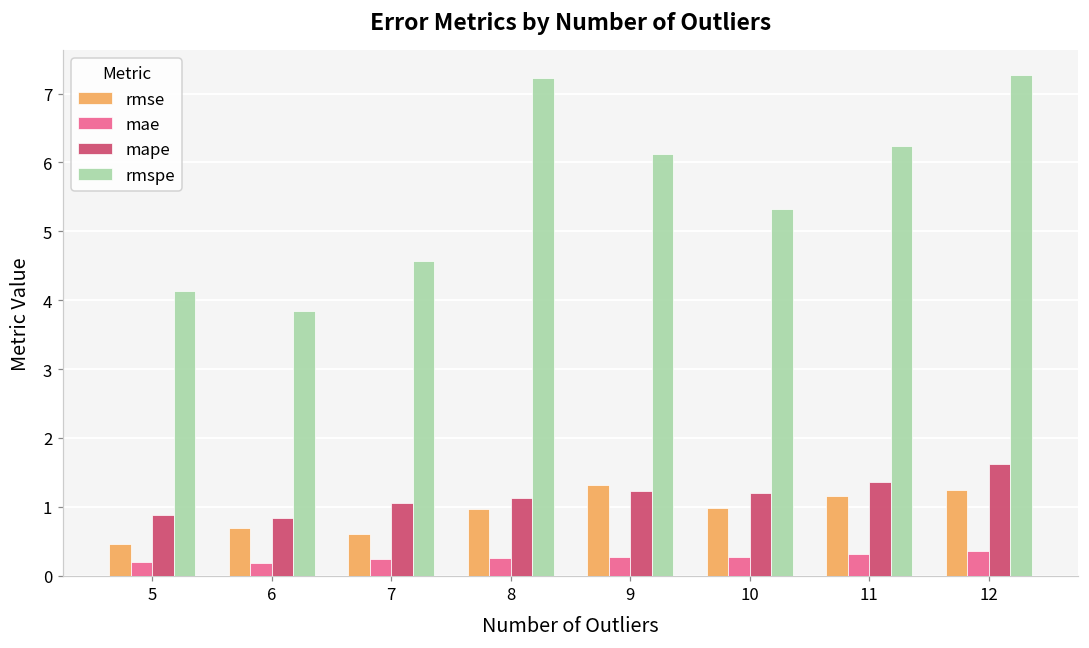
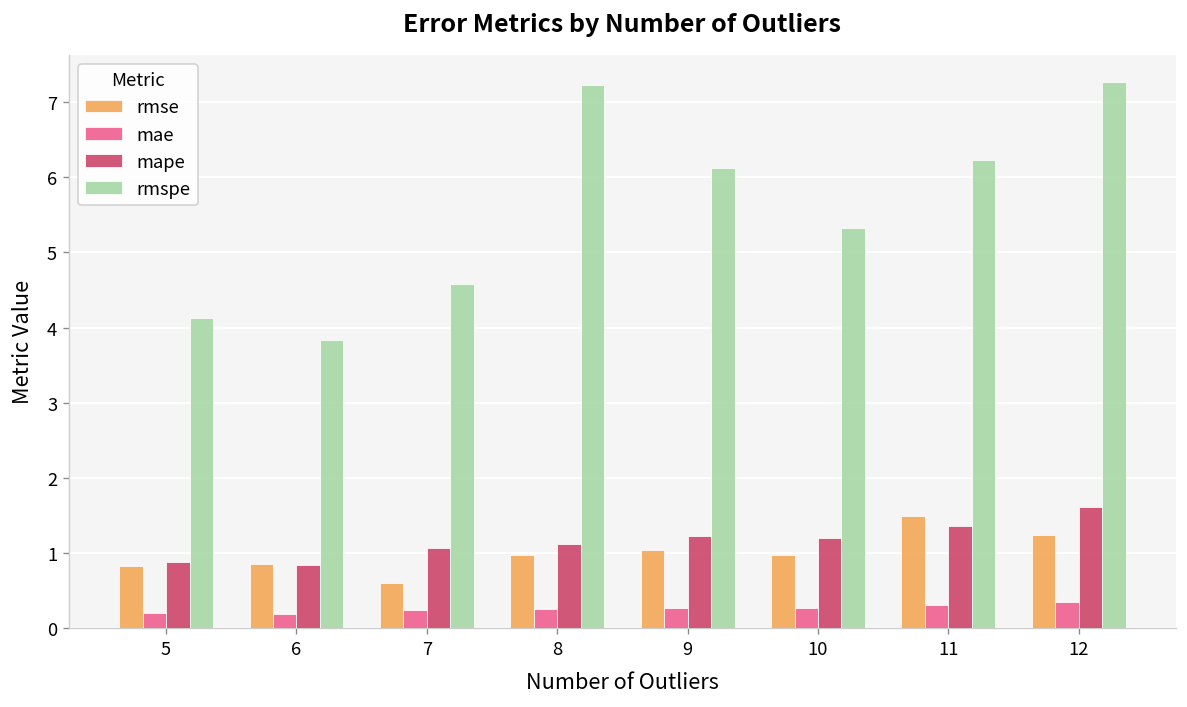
rmse, 5: 0.5 -> 0.8
rmse, 6: 0.7 -> 0.9
rmse, 9: 1.3 -> 1.0
rmse, 11: 1.2 -> 1.5
